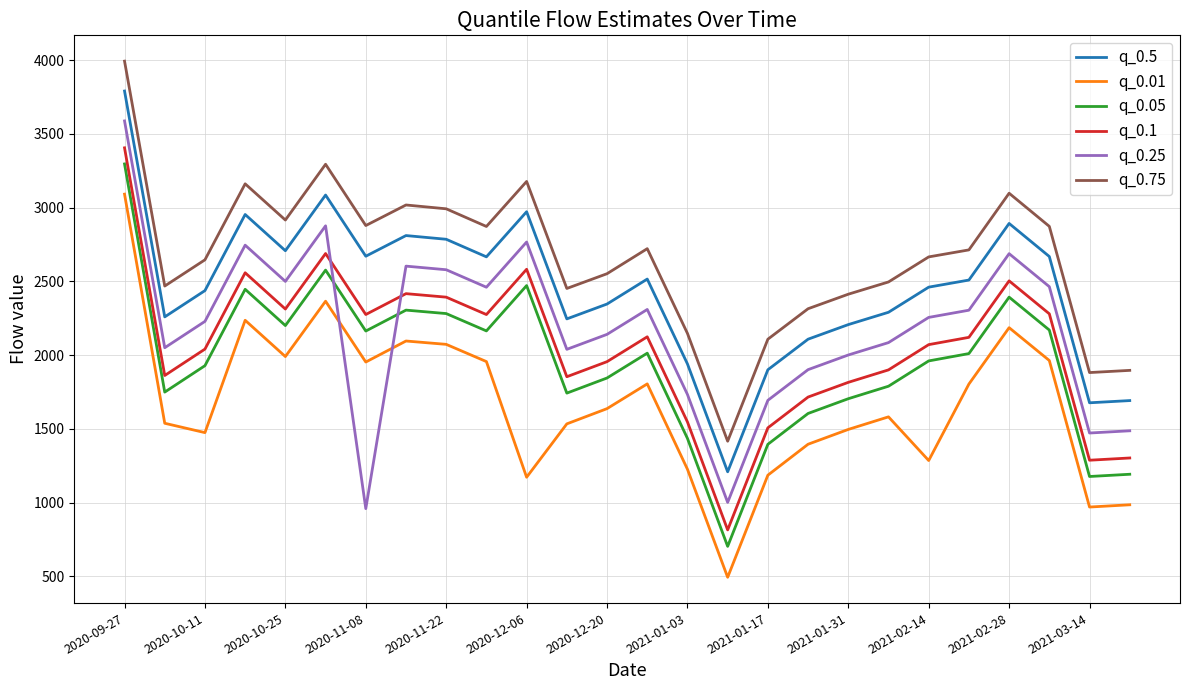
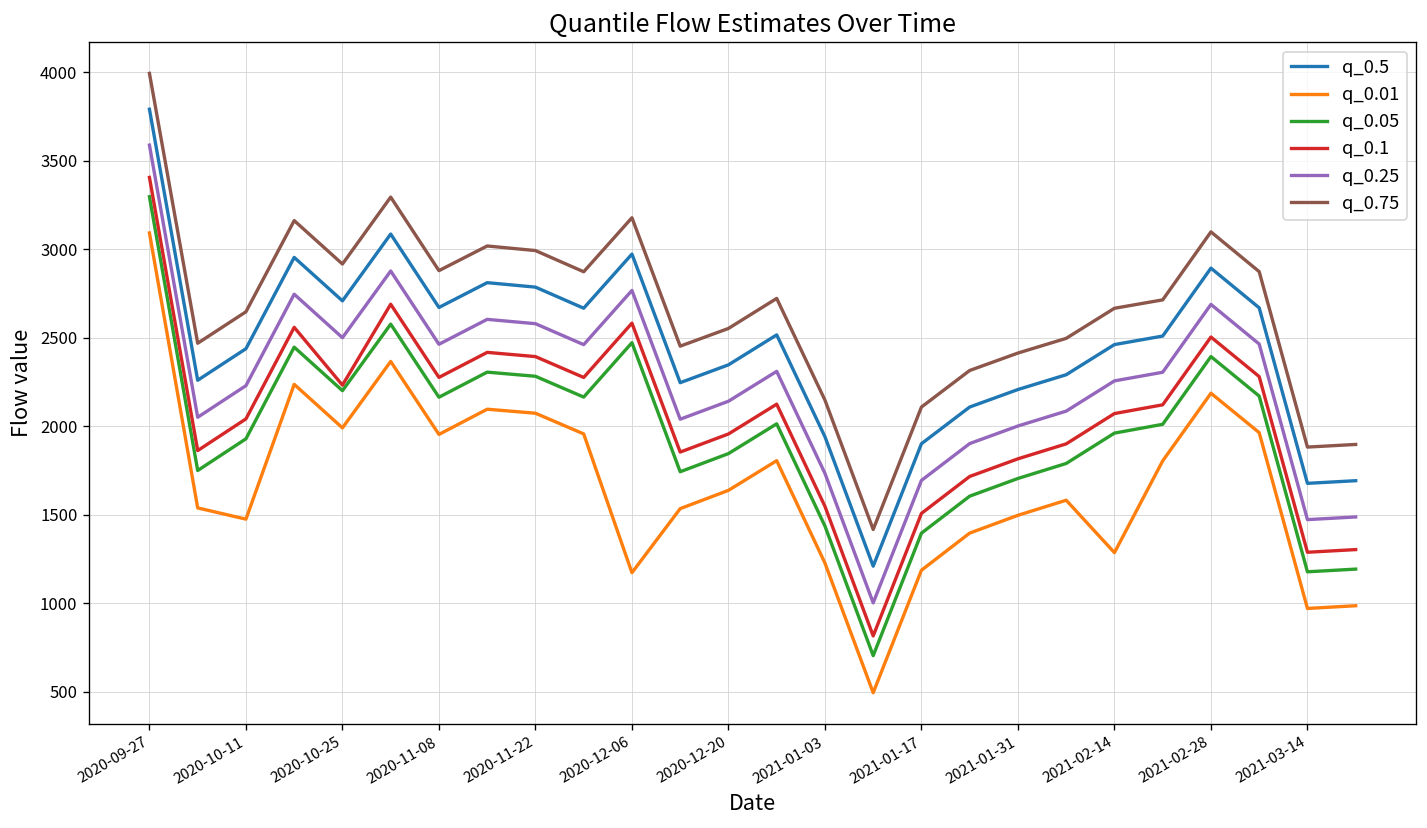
q_0.1, 2020-10-25: 2310 -> 2230
q_0.25, 2020-11-08: 960 -> 2460
